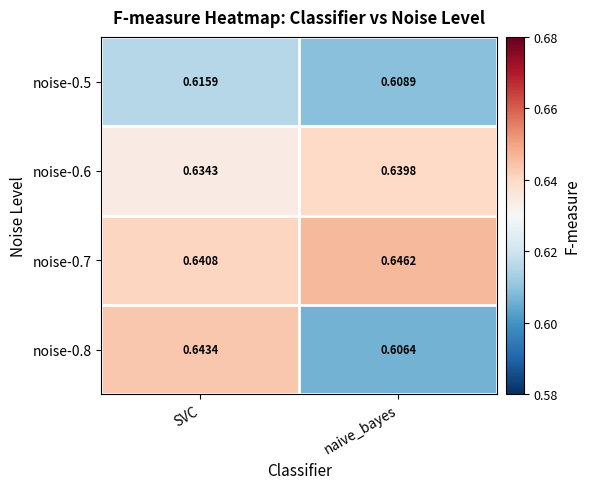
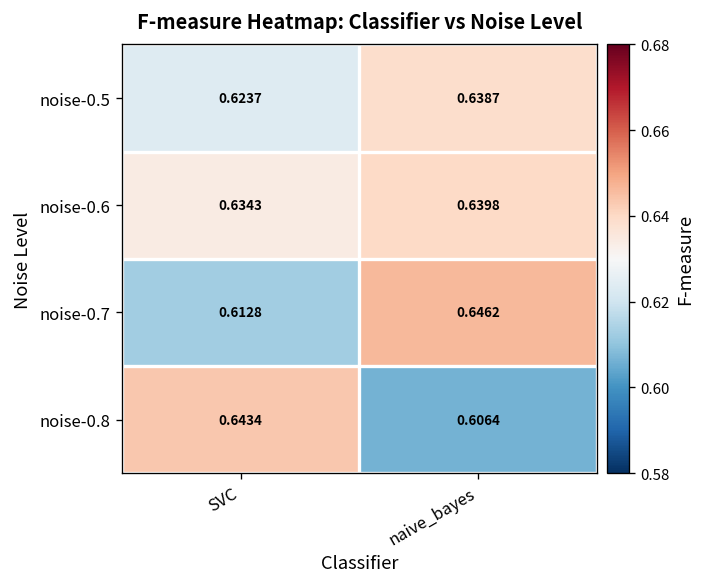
noise-0.5, SVC: 0.6159 -> 0.6237
noise-0.5, naive_bayes: 0.6089 -> 0.6387
noise-0.7, SVC: 0.6408 -> 0.6128
